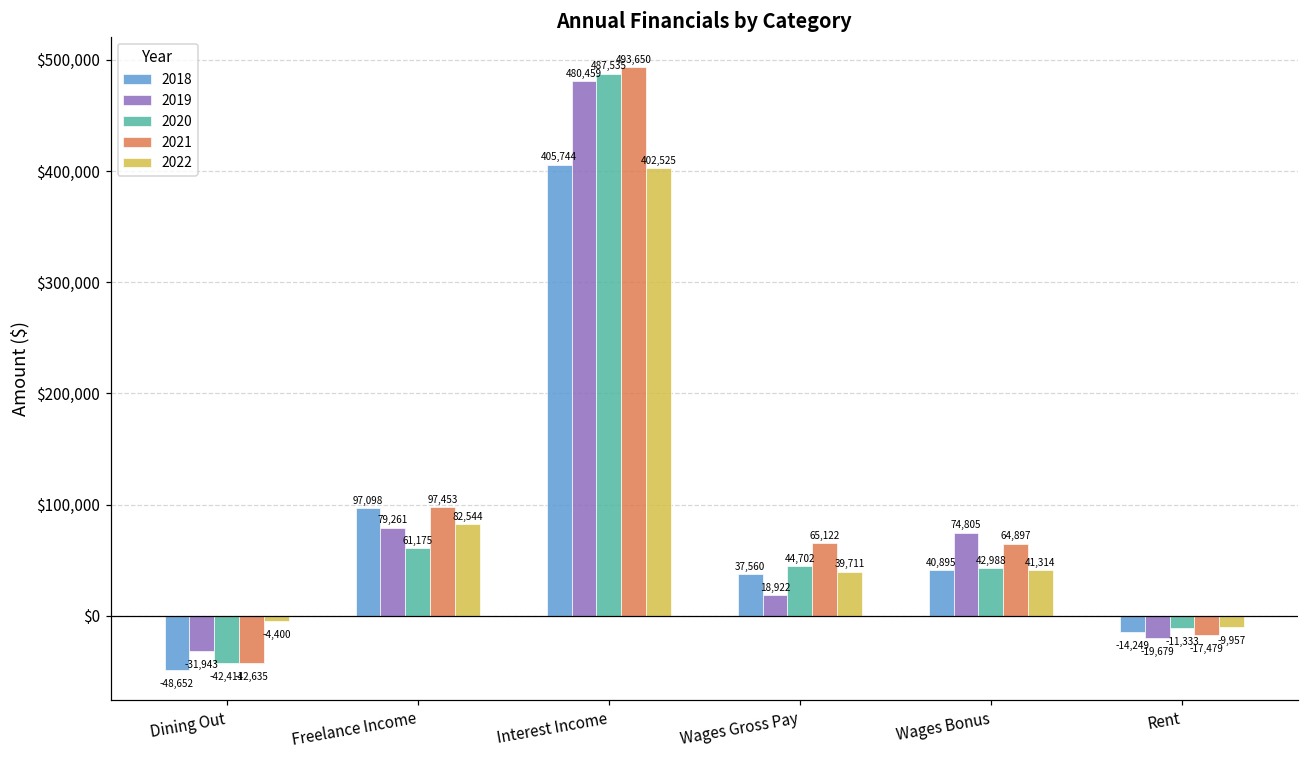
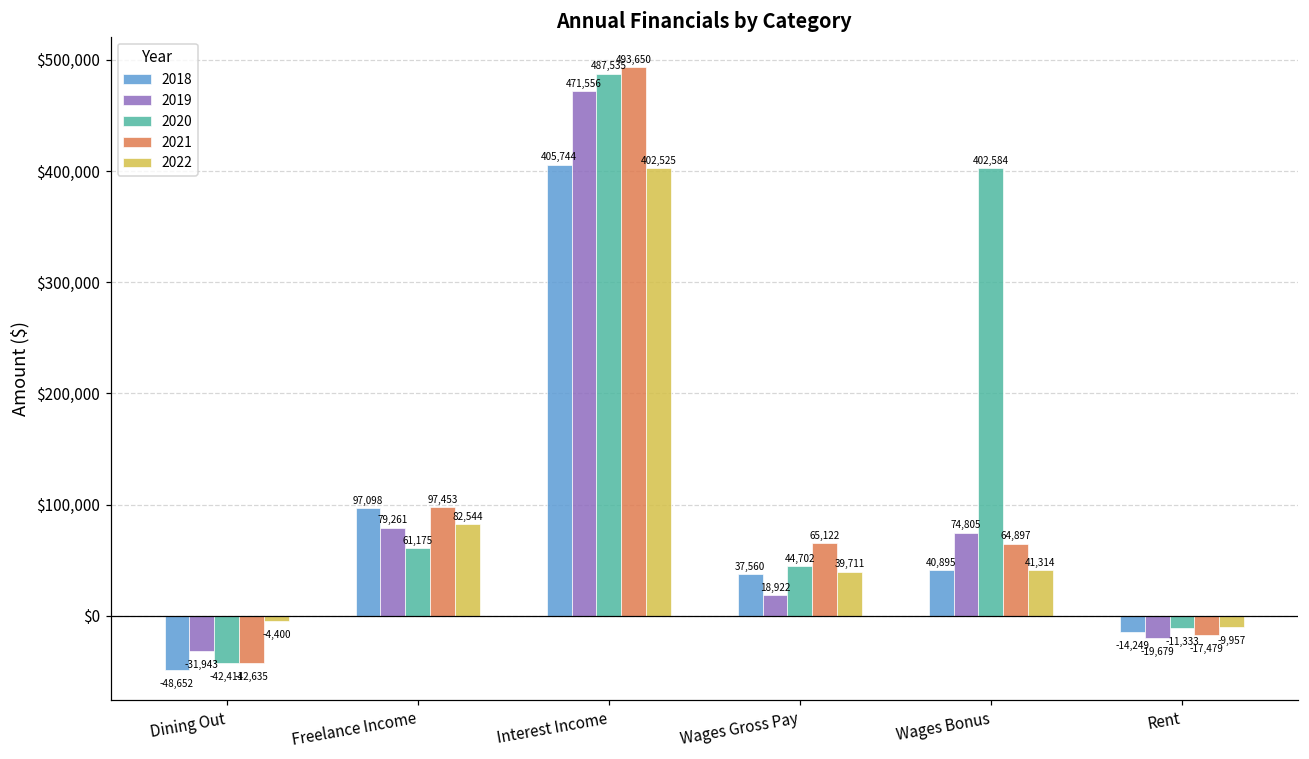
2019, Interest Income: 480,459 -> 471,556
2020, Wages Bonus: 42,988 -> 402,584
